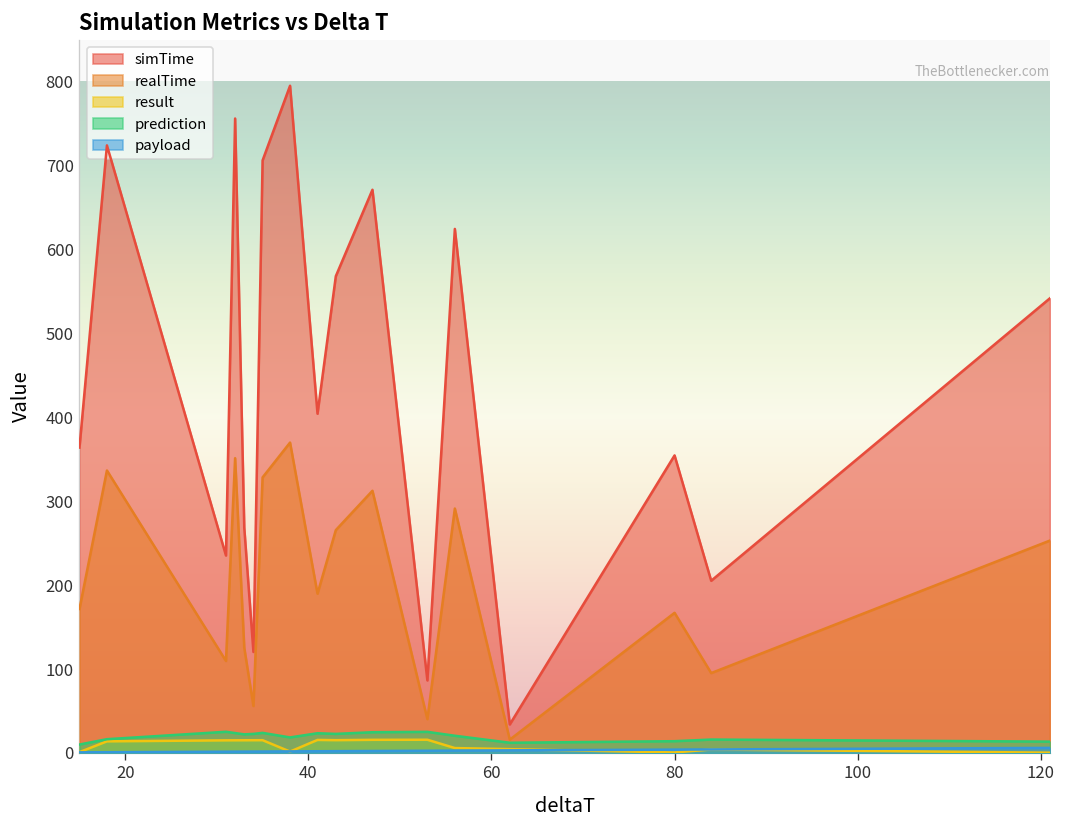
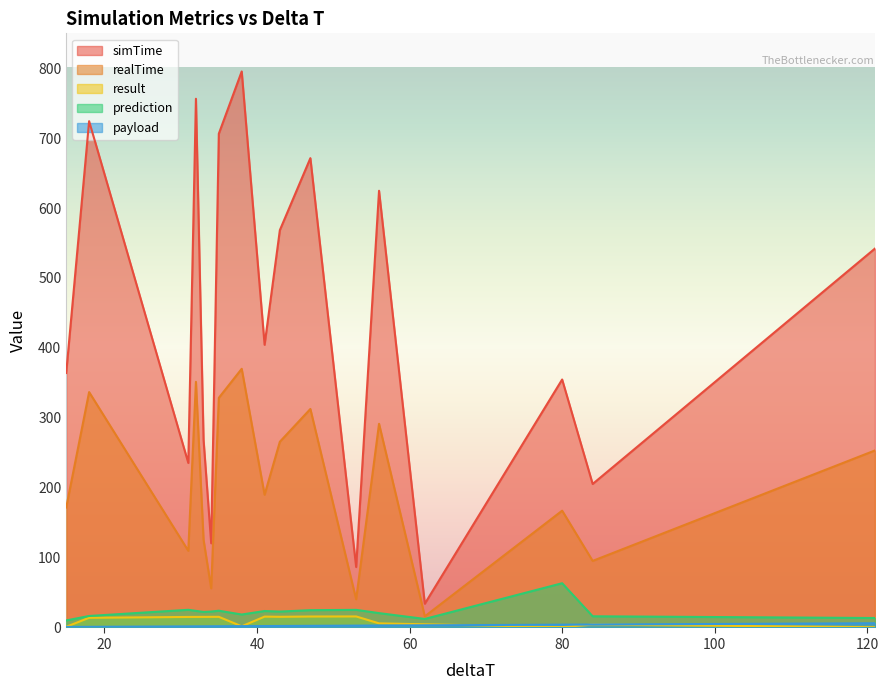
prediction, 80: 10 -> 60
